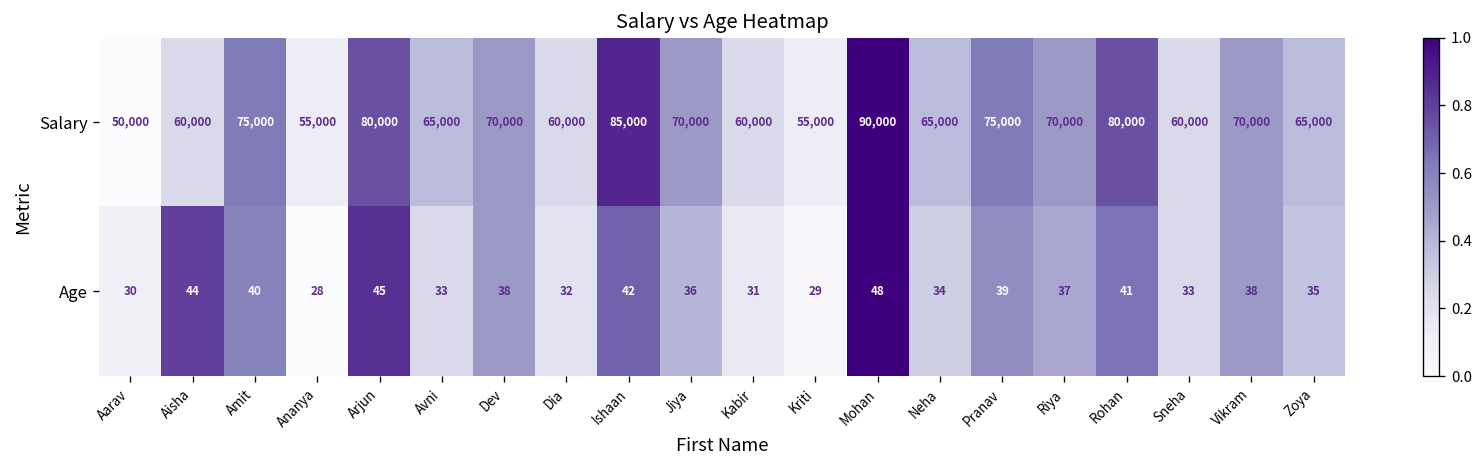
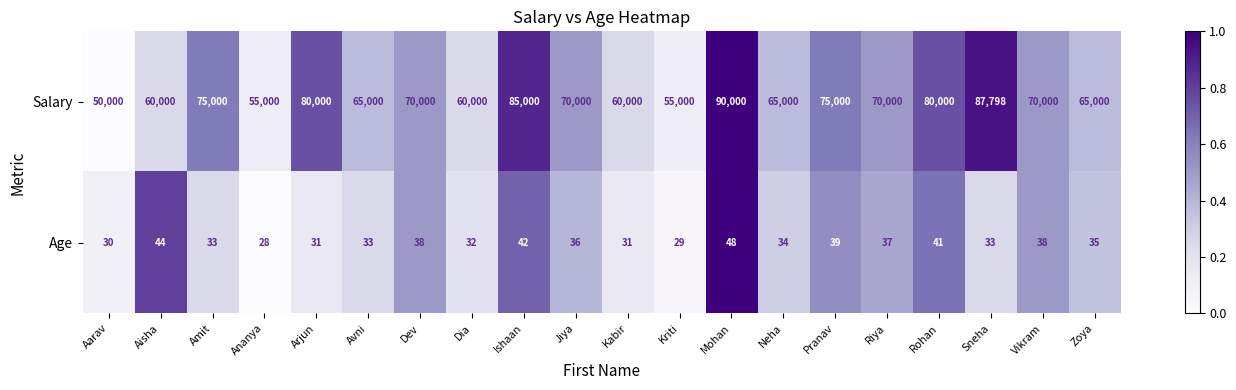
Salary, Sneha: 60,000 -> 87,798
Age, Amit: 40 -> 33
Age, Arjun: 45 -> 31
